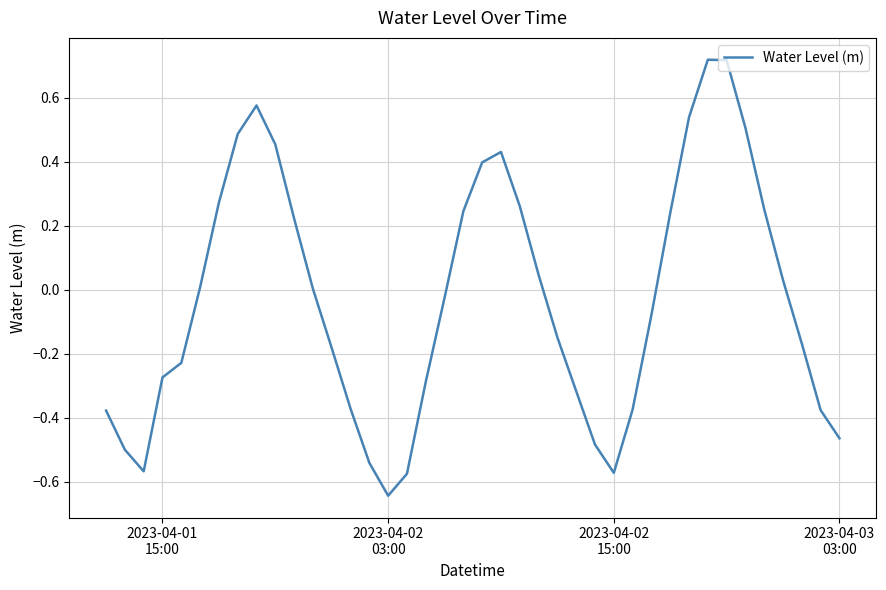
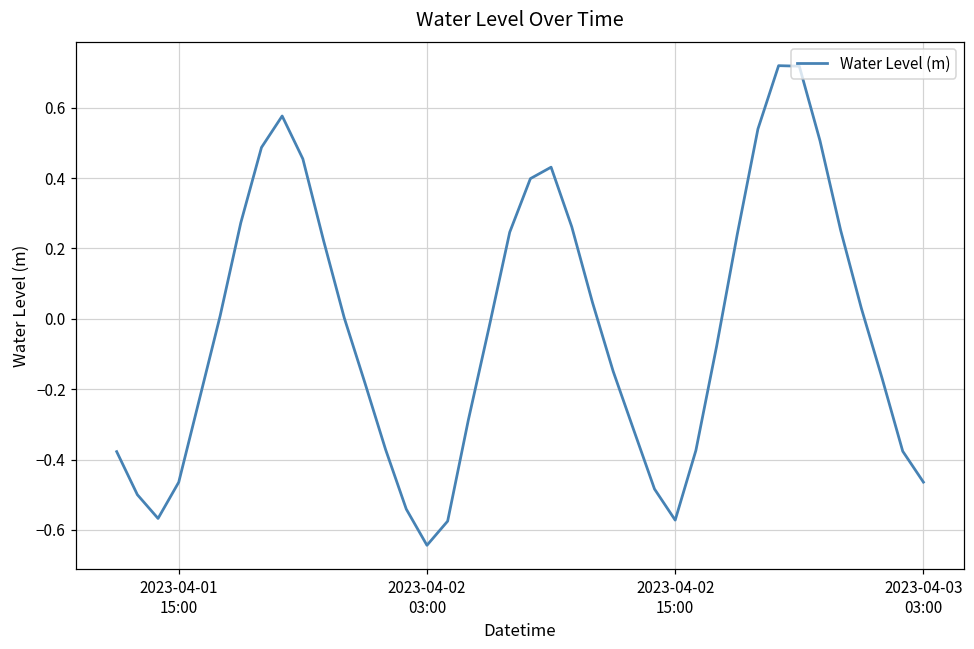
2023-04-01 15:00: -0.27 -> -0.46
